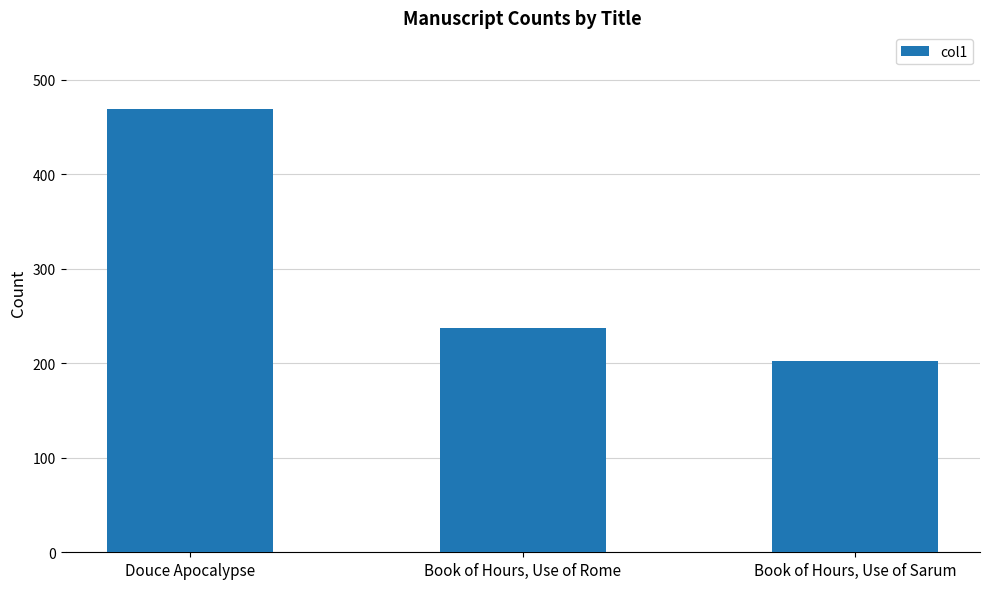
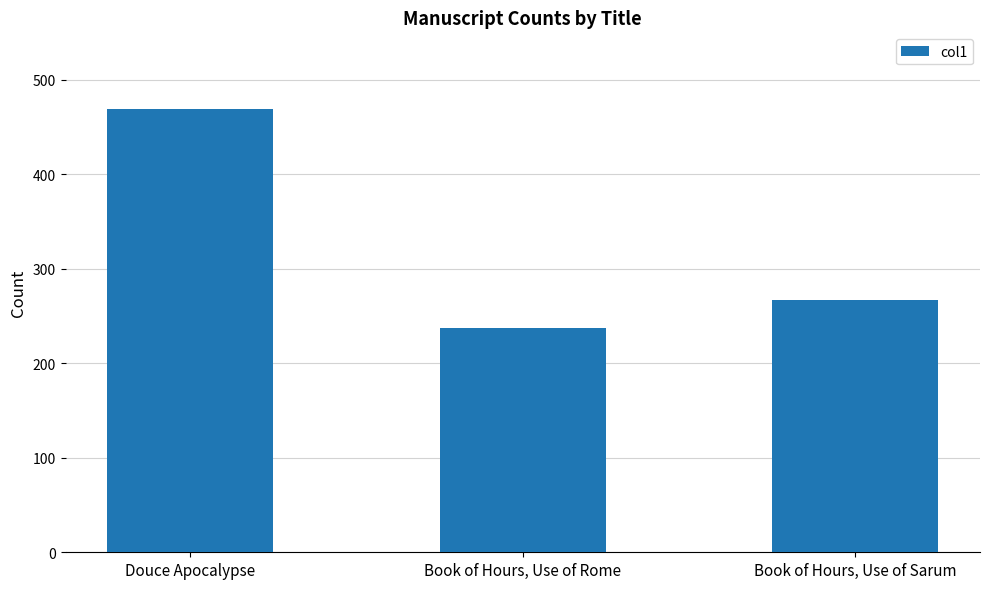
Book of Hours, Use of Sarum: 200 -> 270
